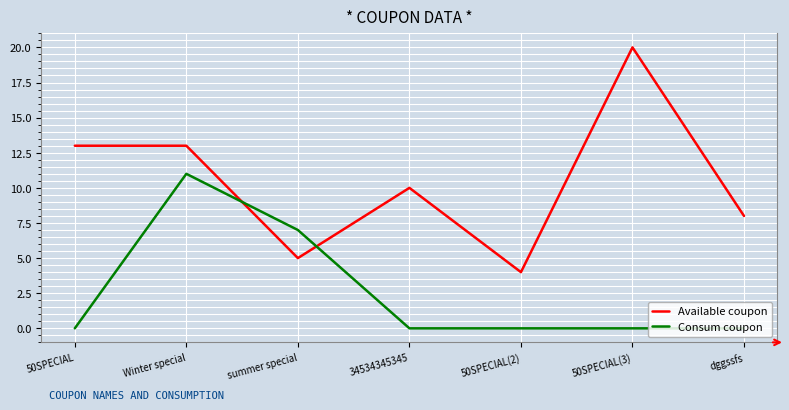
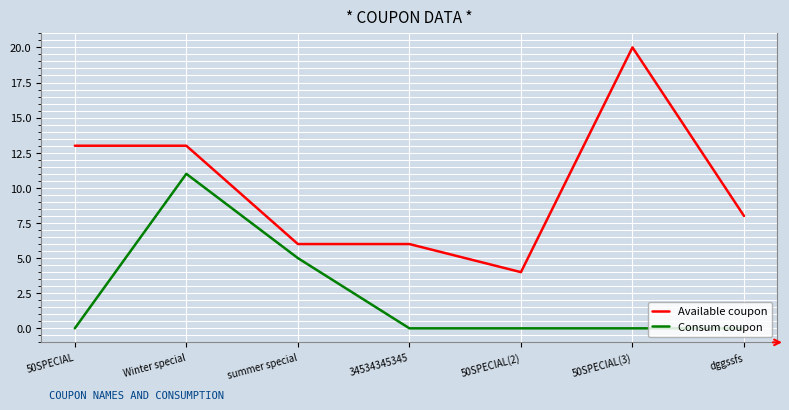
Available coupon, summer special: 5 -> 6
Consum coupon, summer special: 7 -> 5
Available coupon, 34534345345: 10 -> 6
